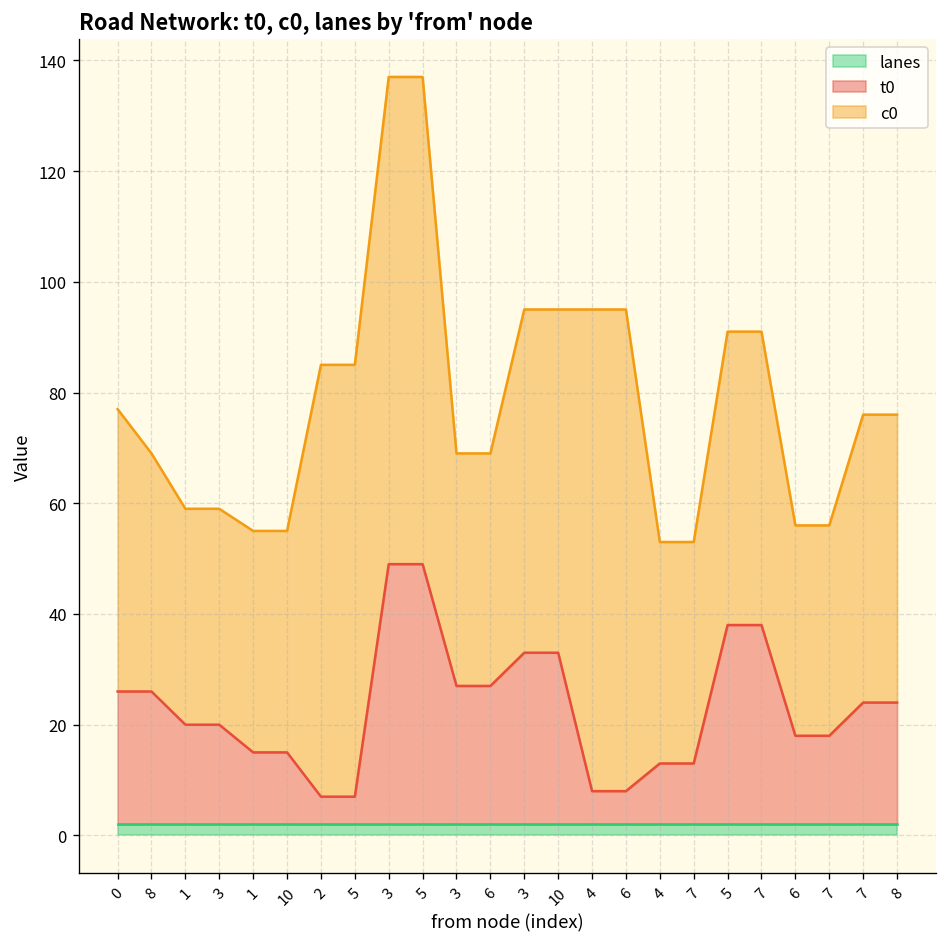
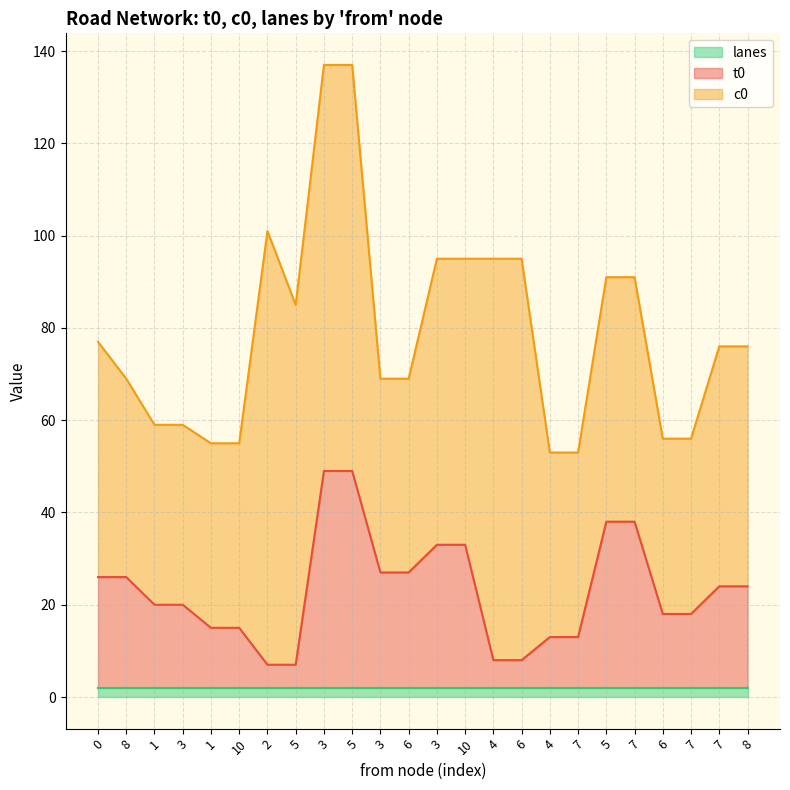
c0, 2: 78 -> 94
